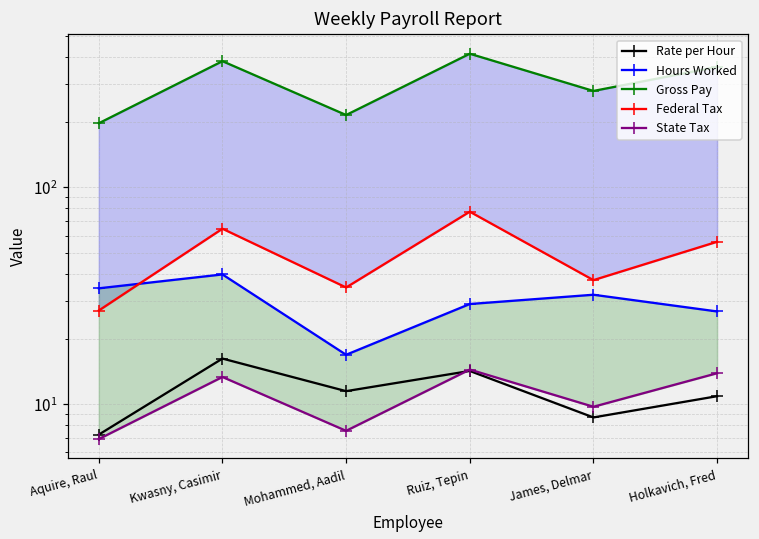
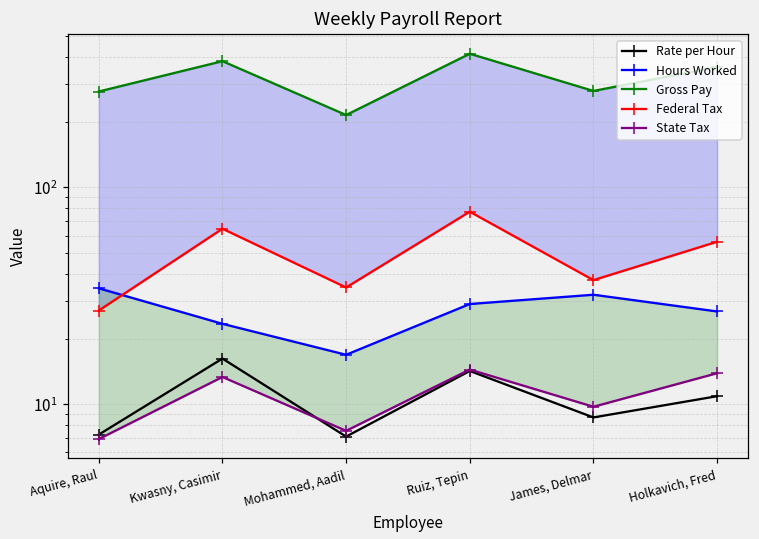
Gross Pay, Aquire, Raul: 200 -> 280
Hours Worked, Kwasny, Casimir: 40 -> 24
Rate per Hour, Mohammed, Aadil: 12 -> 7.1
